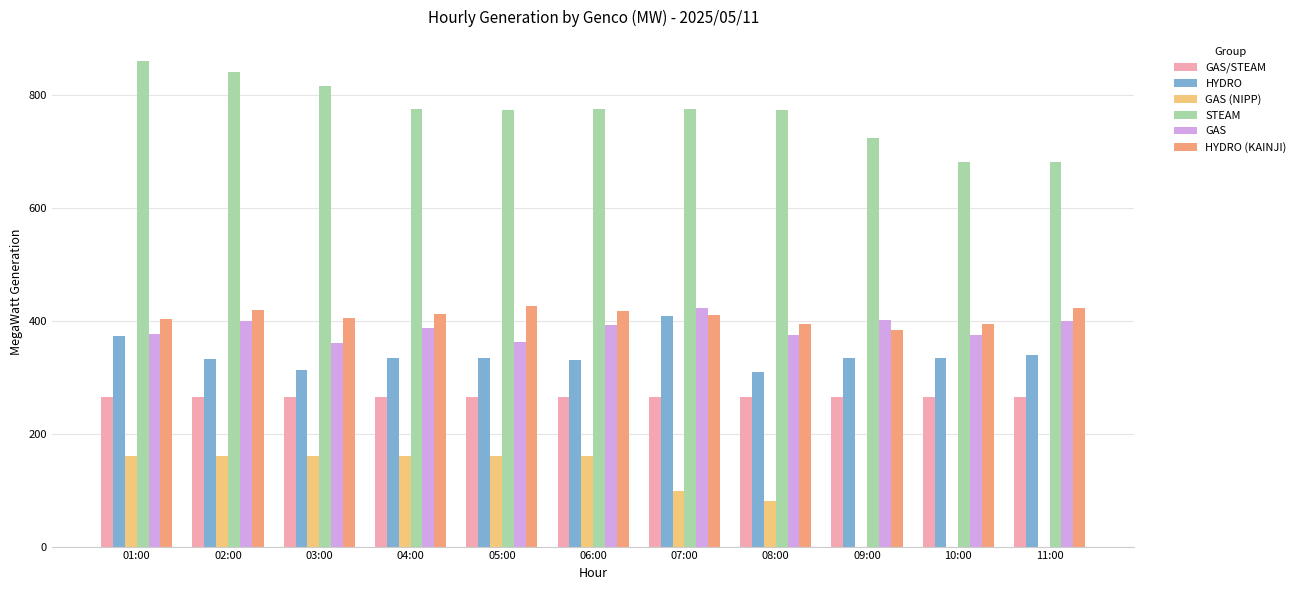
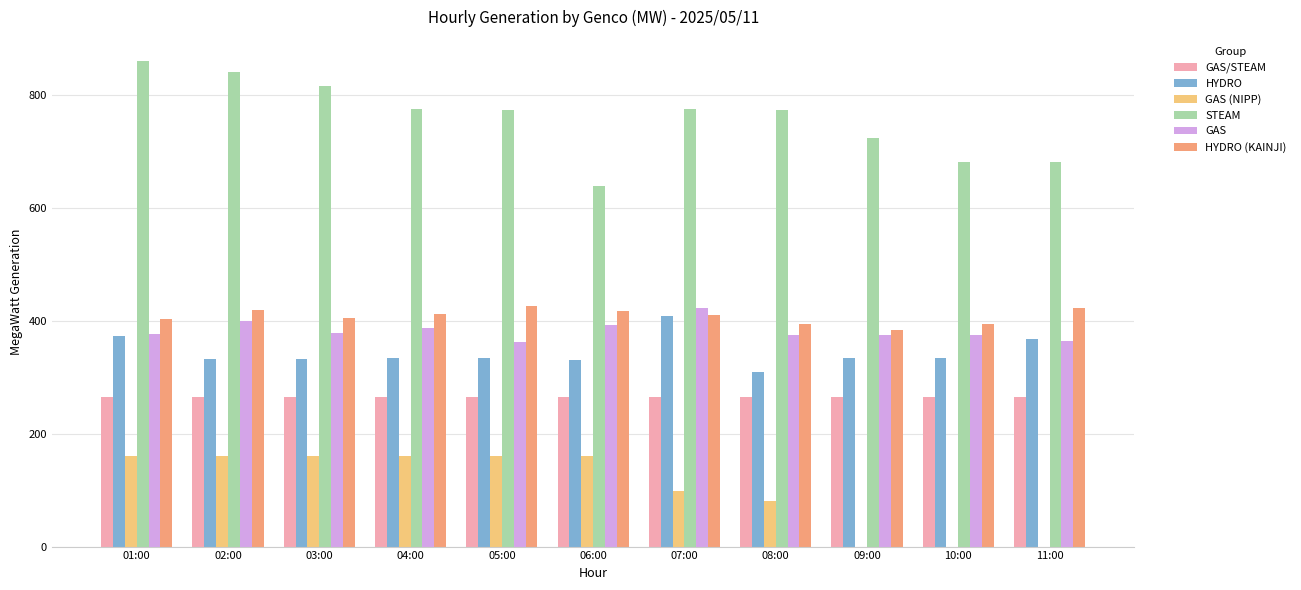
HYDRO, 03:00: 310 -> 330
GAS, 03:00: 360 -> 380
STEAM, 06:00: 780 -> 640
GAS, 09:00: 400 -> 380
HYDRO, 11:00: 340 -> 370
GAS, 11:00: 400 -> 360
